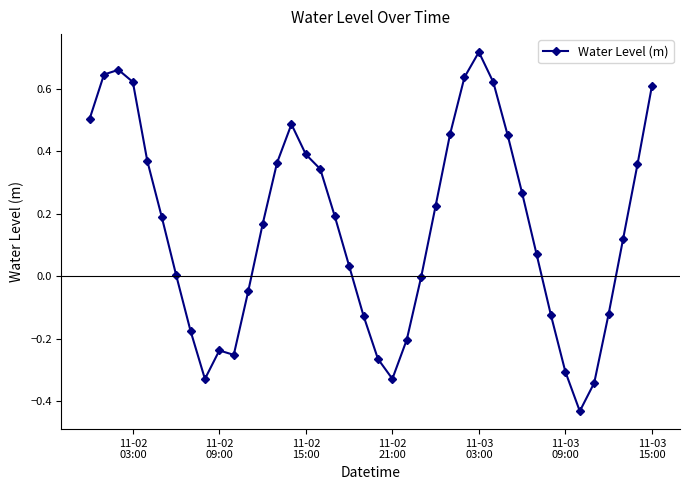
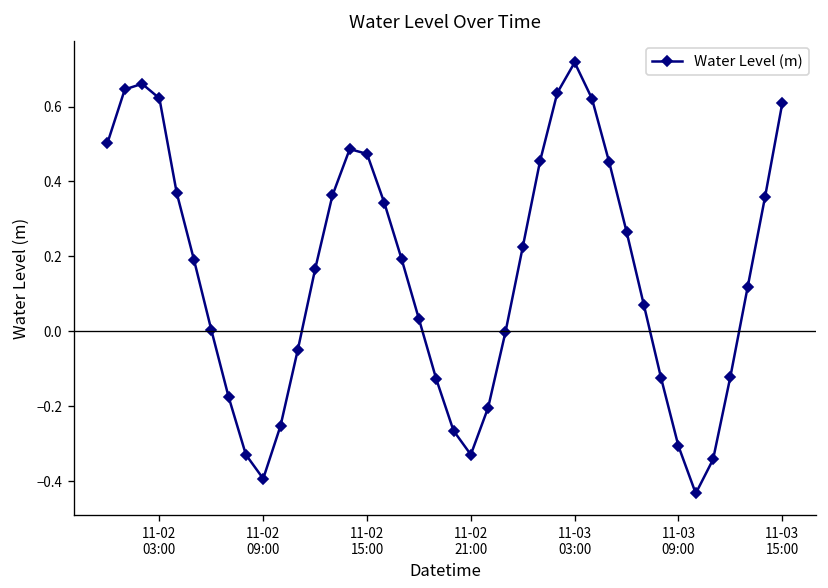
11-02 09:00: -0.24 -> -0.39
11-02 15:00: 0.39 -> 0.47
